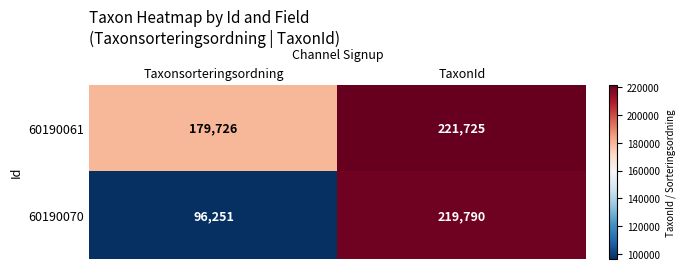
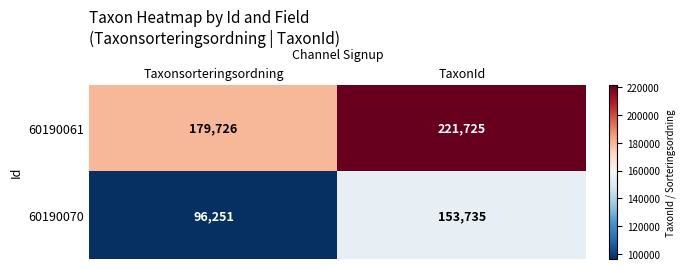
60190070, TaxonId: 219,790 -> 153,735
